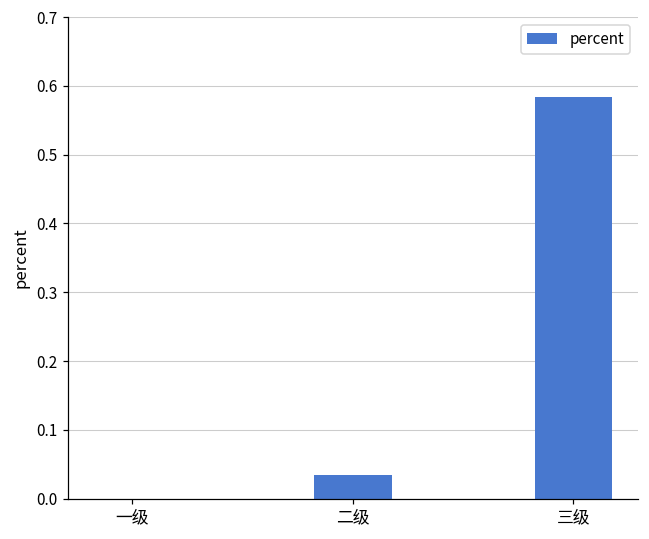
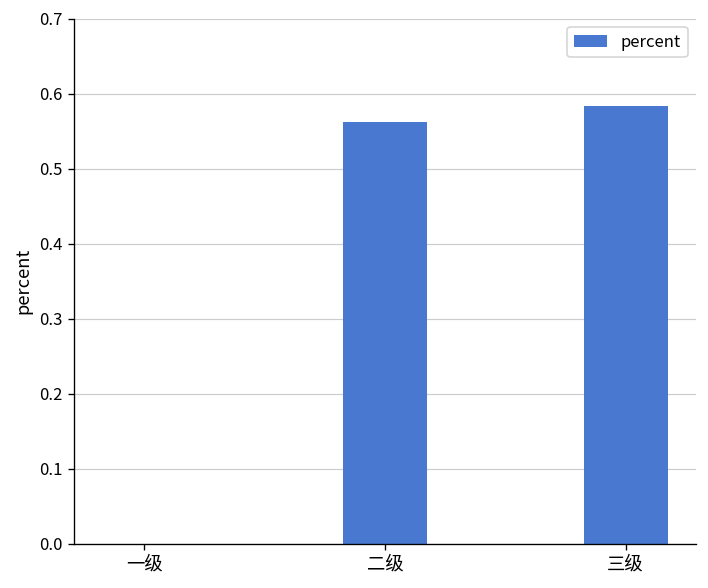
二级: 0.03 -> 0.56
